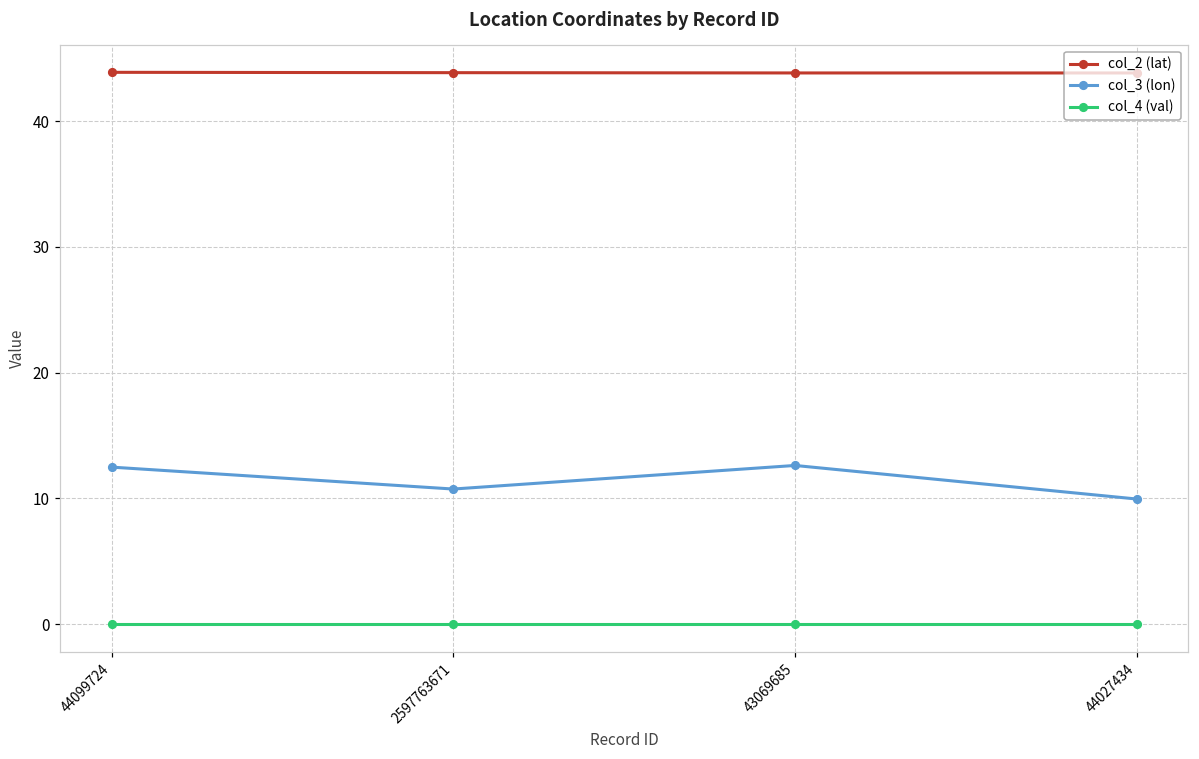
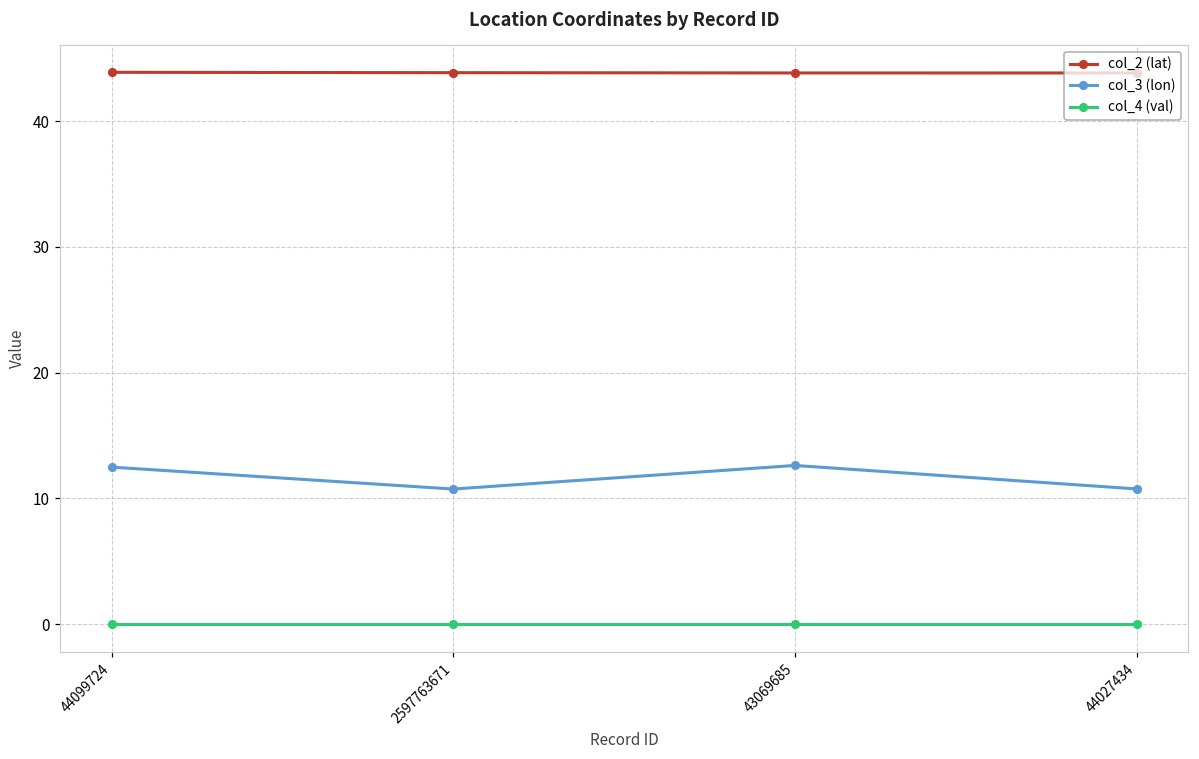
col_3 (lon), 44027434: 9.9 -> 10.7
